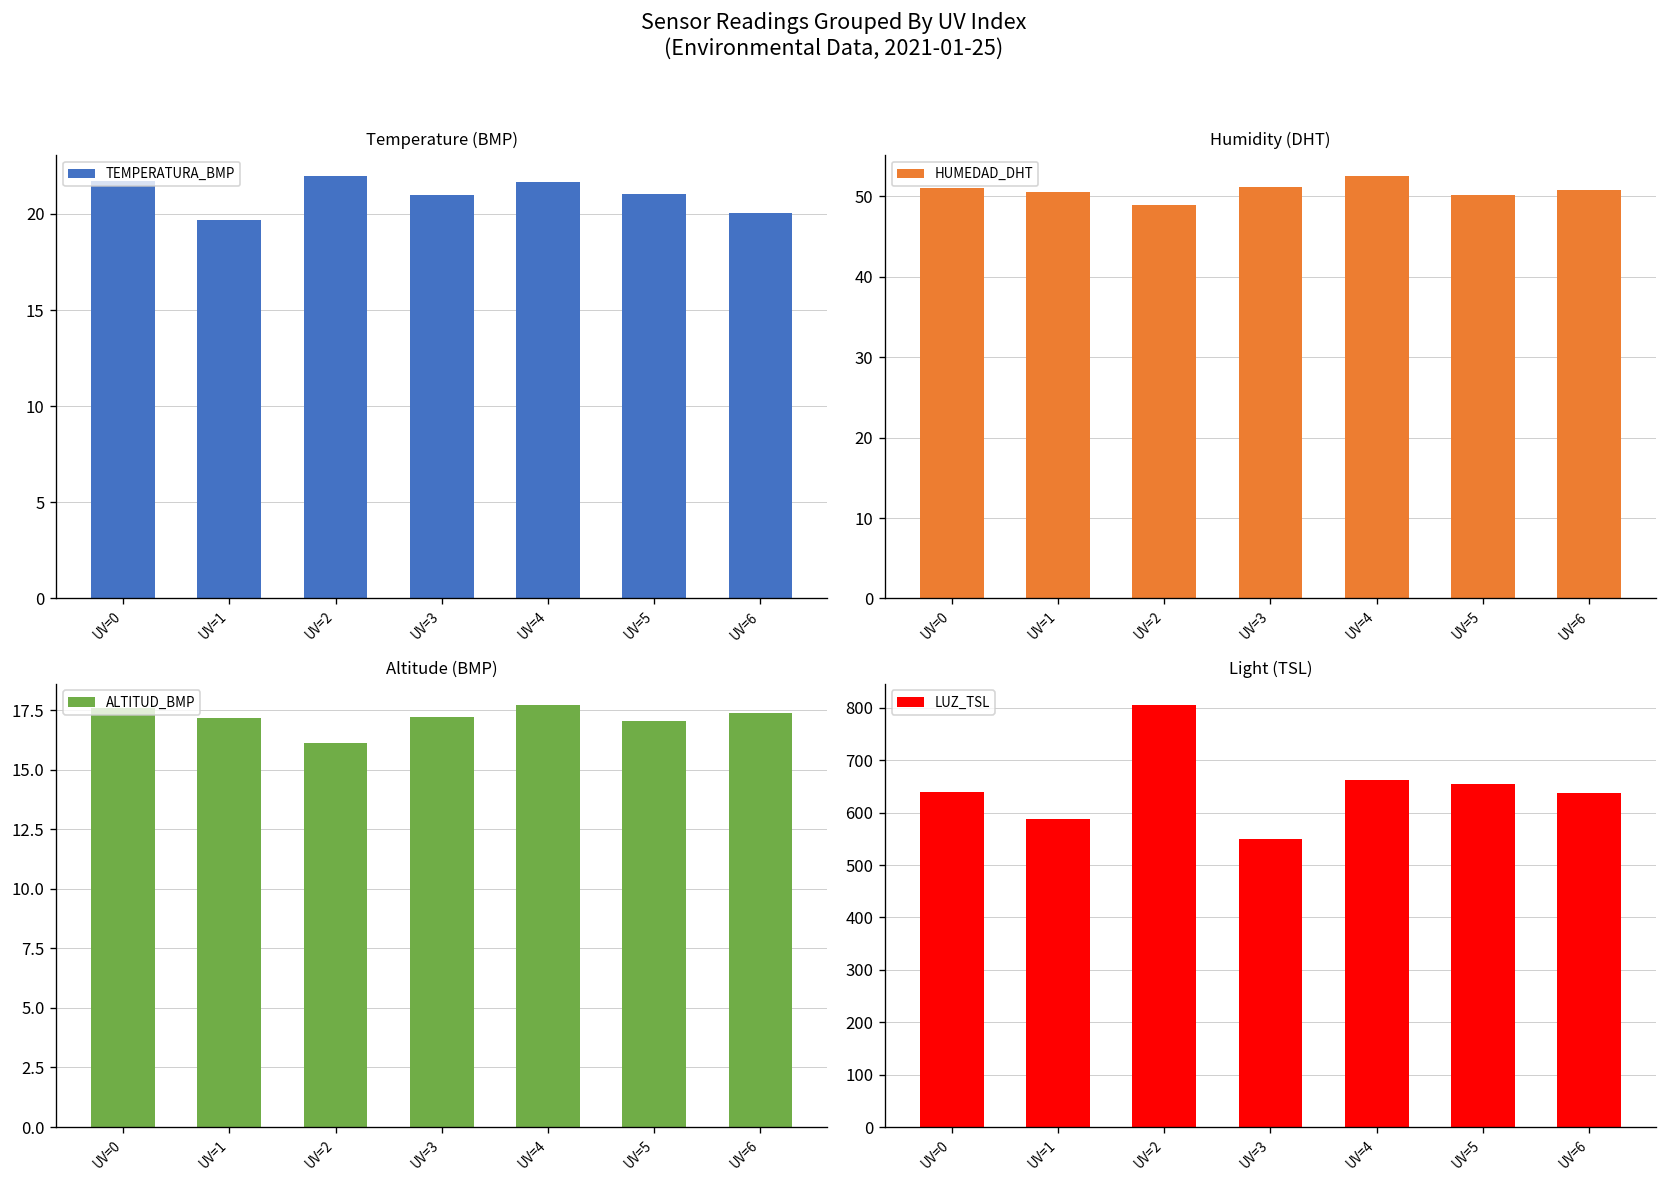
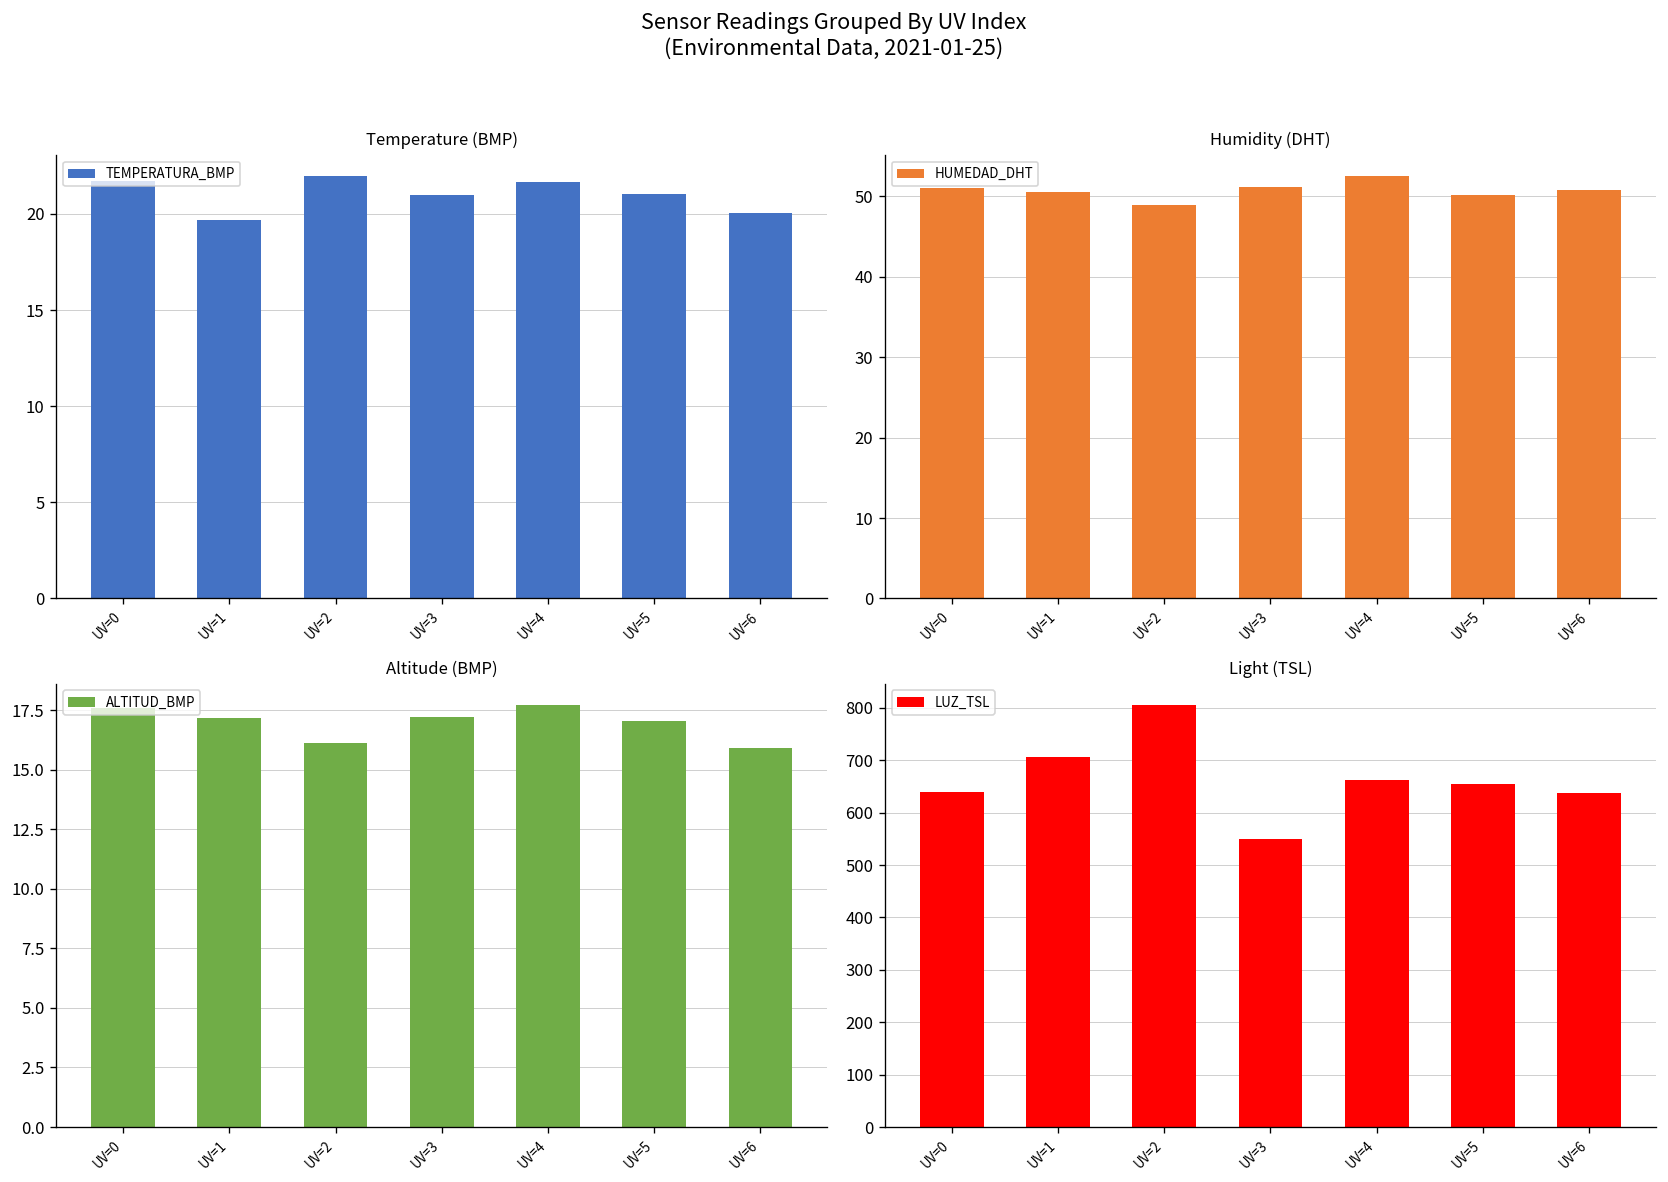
Altitude (BMP), UV=6: 17.4 -> 15.9
Light (TSL), UV=1: 590 -> 710
